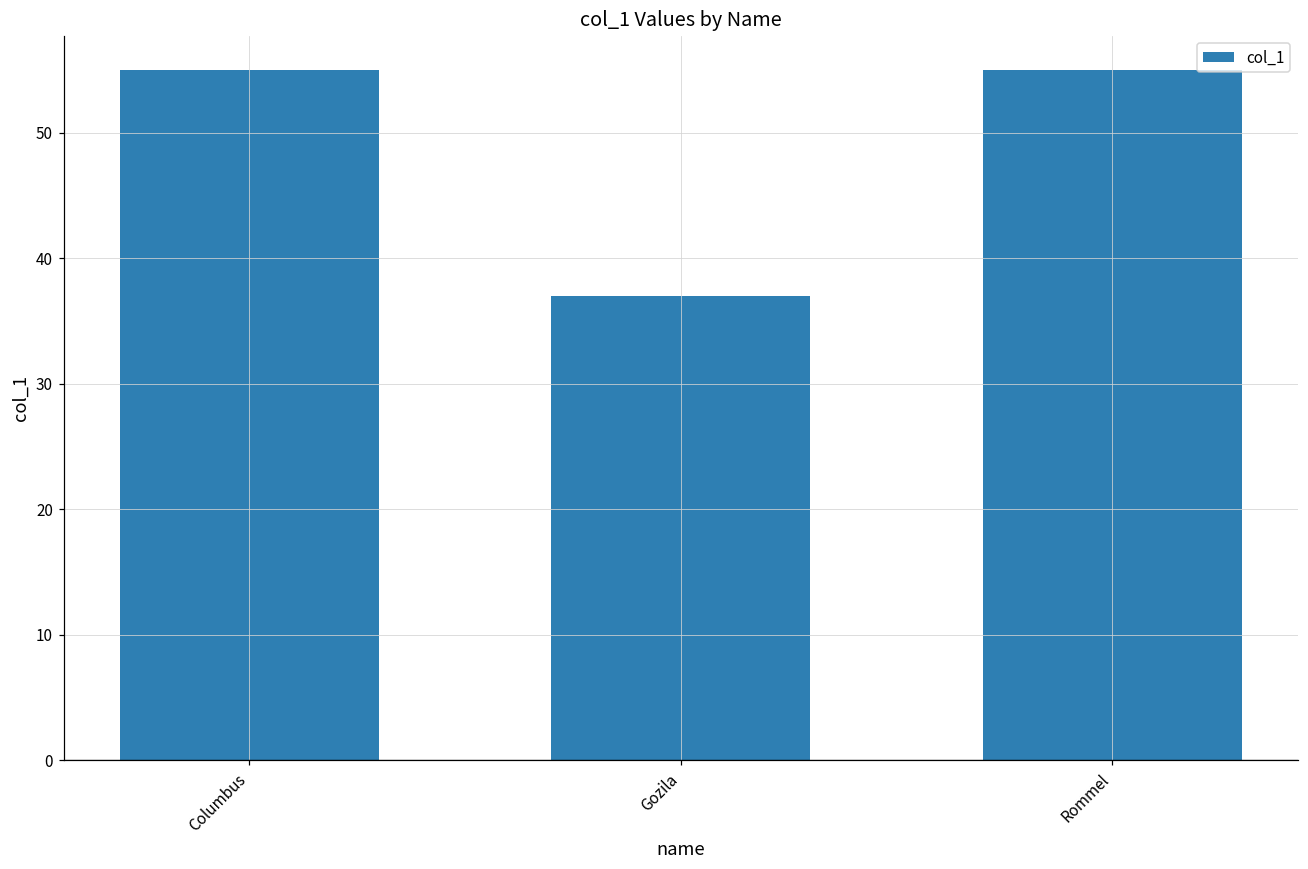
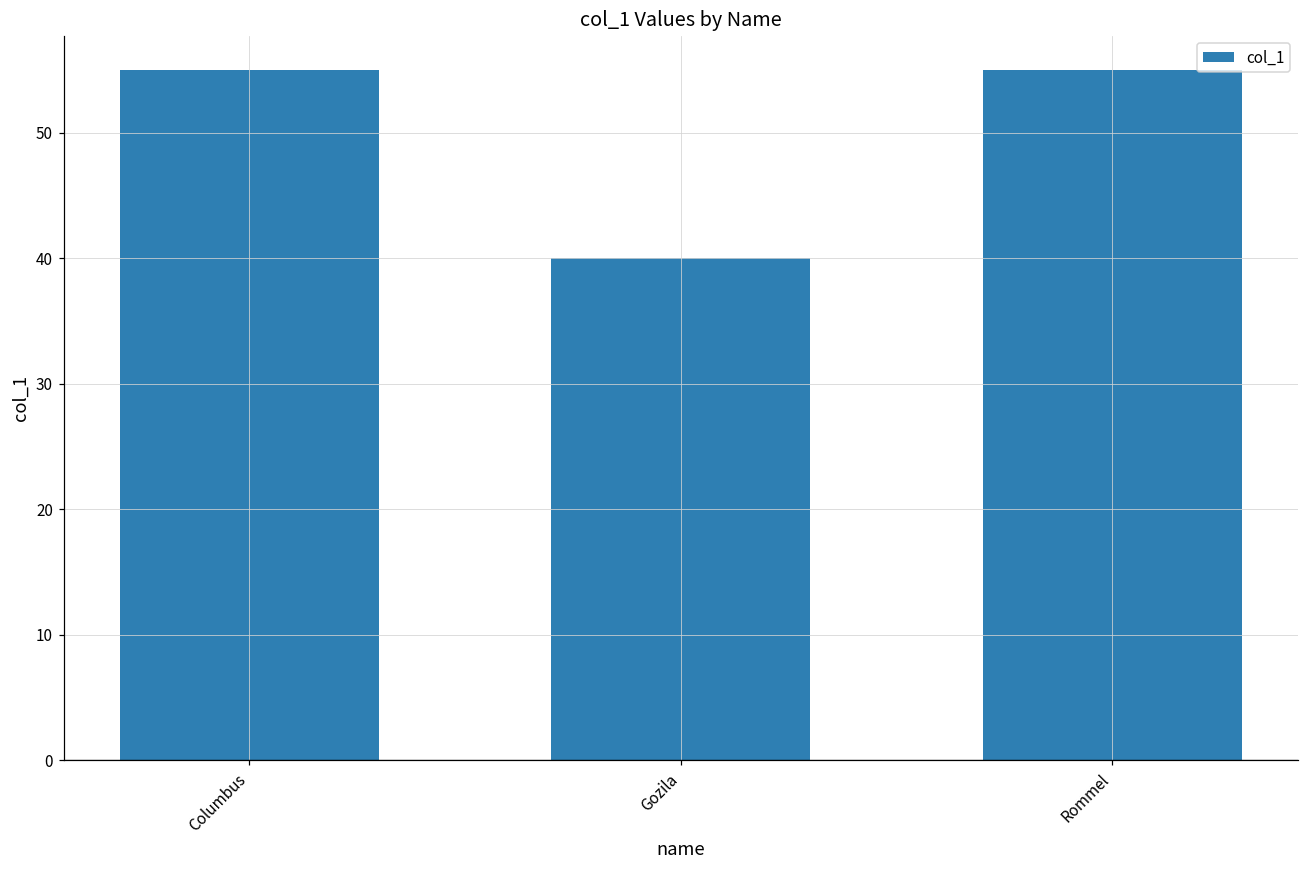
Gozila: 37 -> 40
